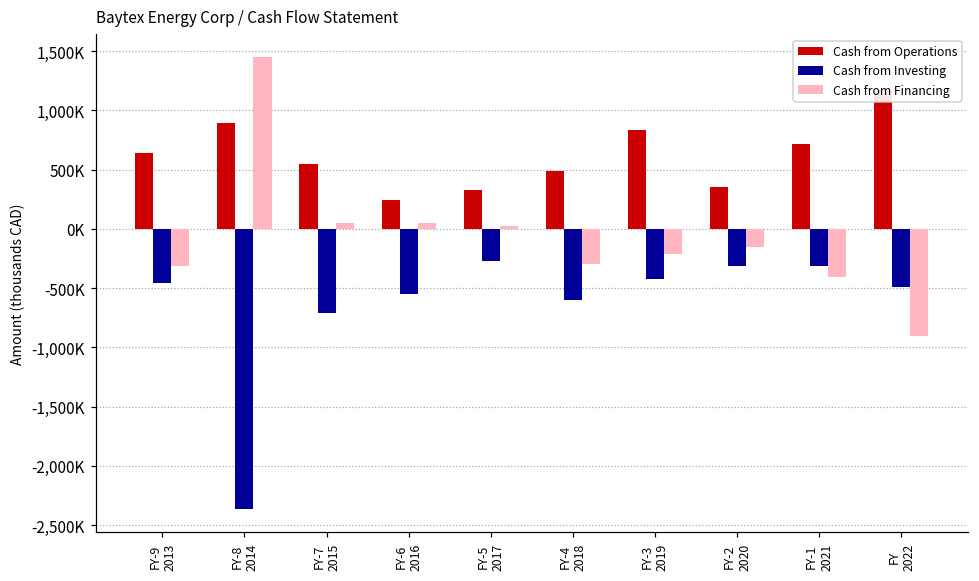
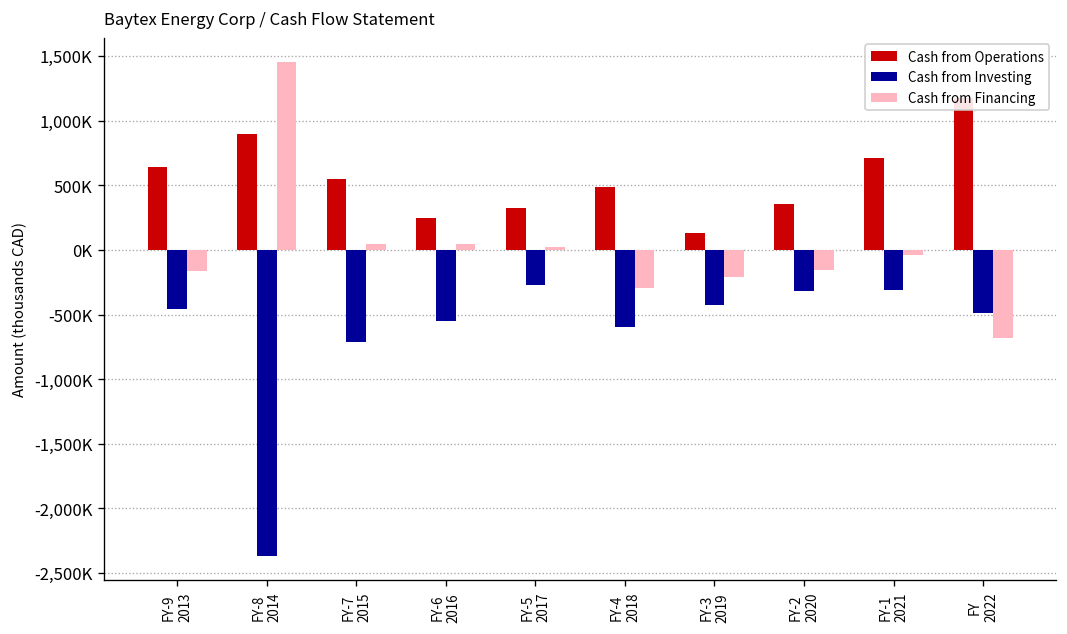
Cash from Financing, FY-9 2013: -310,000 -> -160,000
Cash from Operations, FY-3 2019: 830,000 -> 130,000
Cash from Financing, FY-1 2021: -400,000 -> -40,000
Cash from Financing, FY 2022: -900,000 -> -680,000
